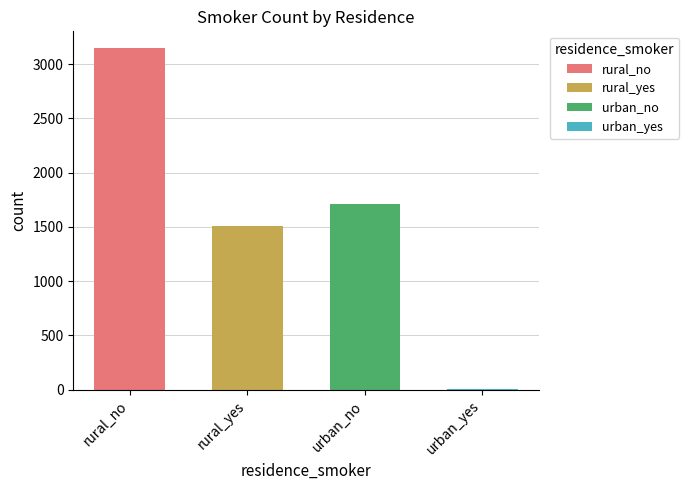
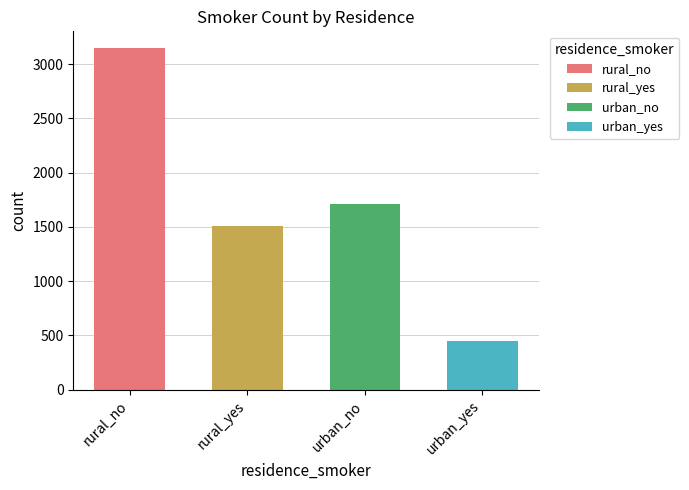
urban_yes: 10 -> 450
